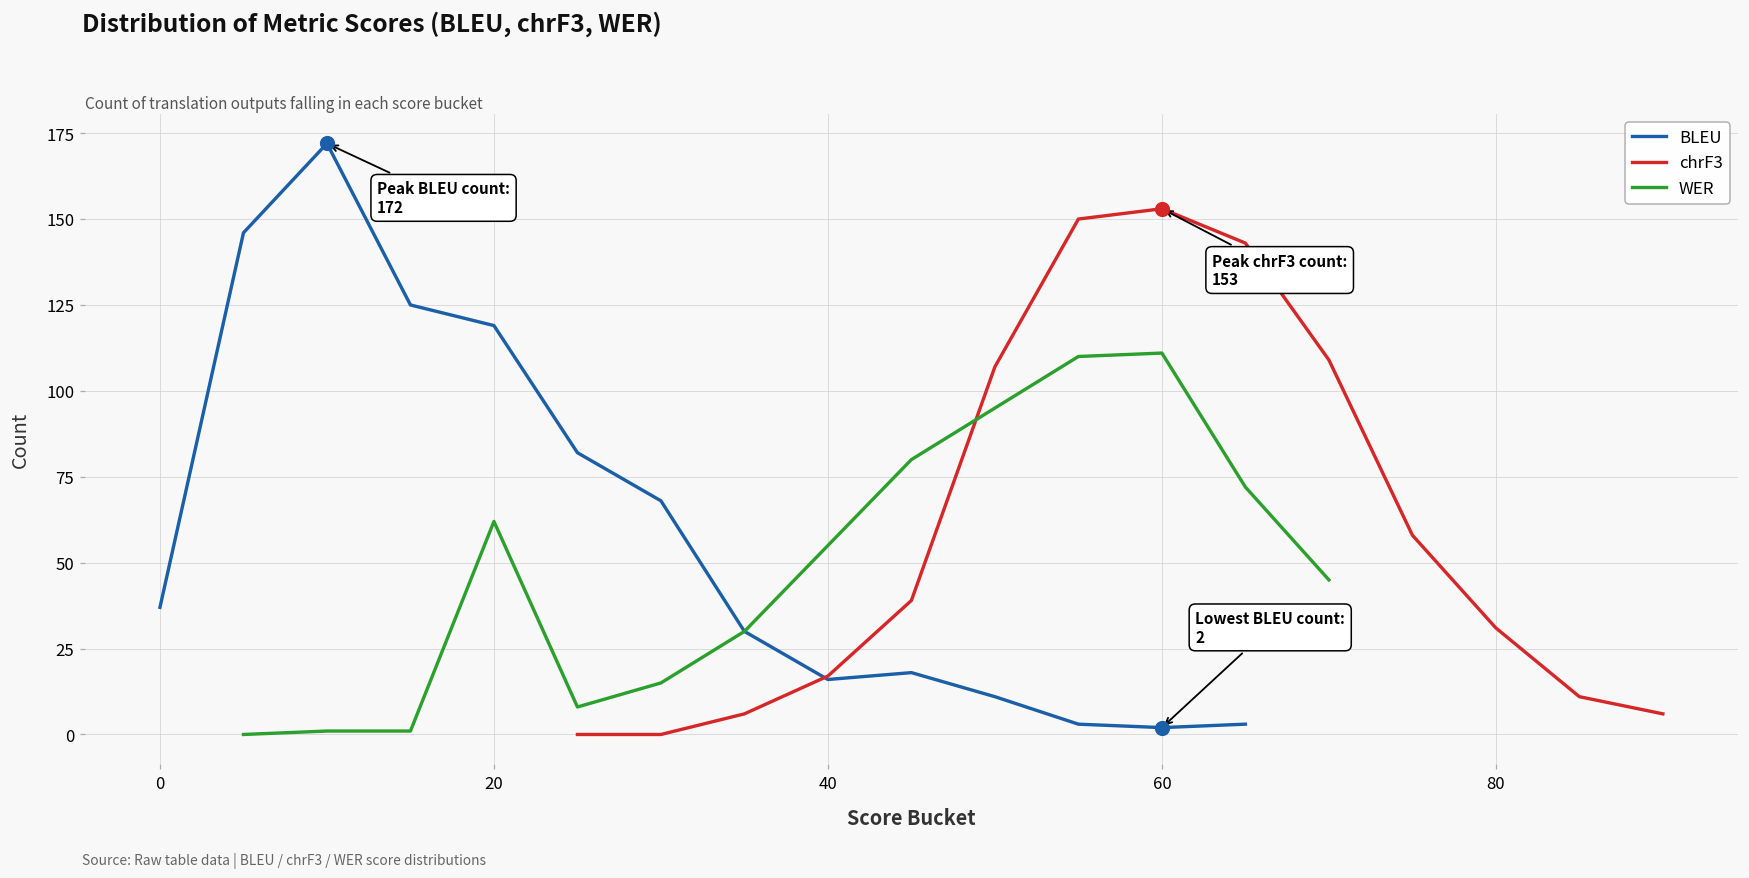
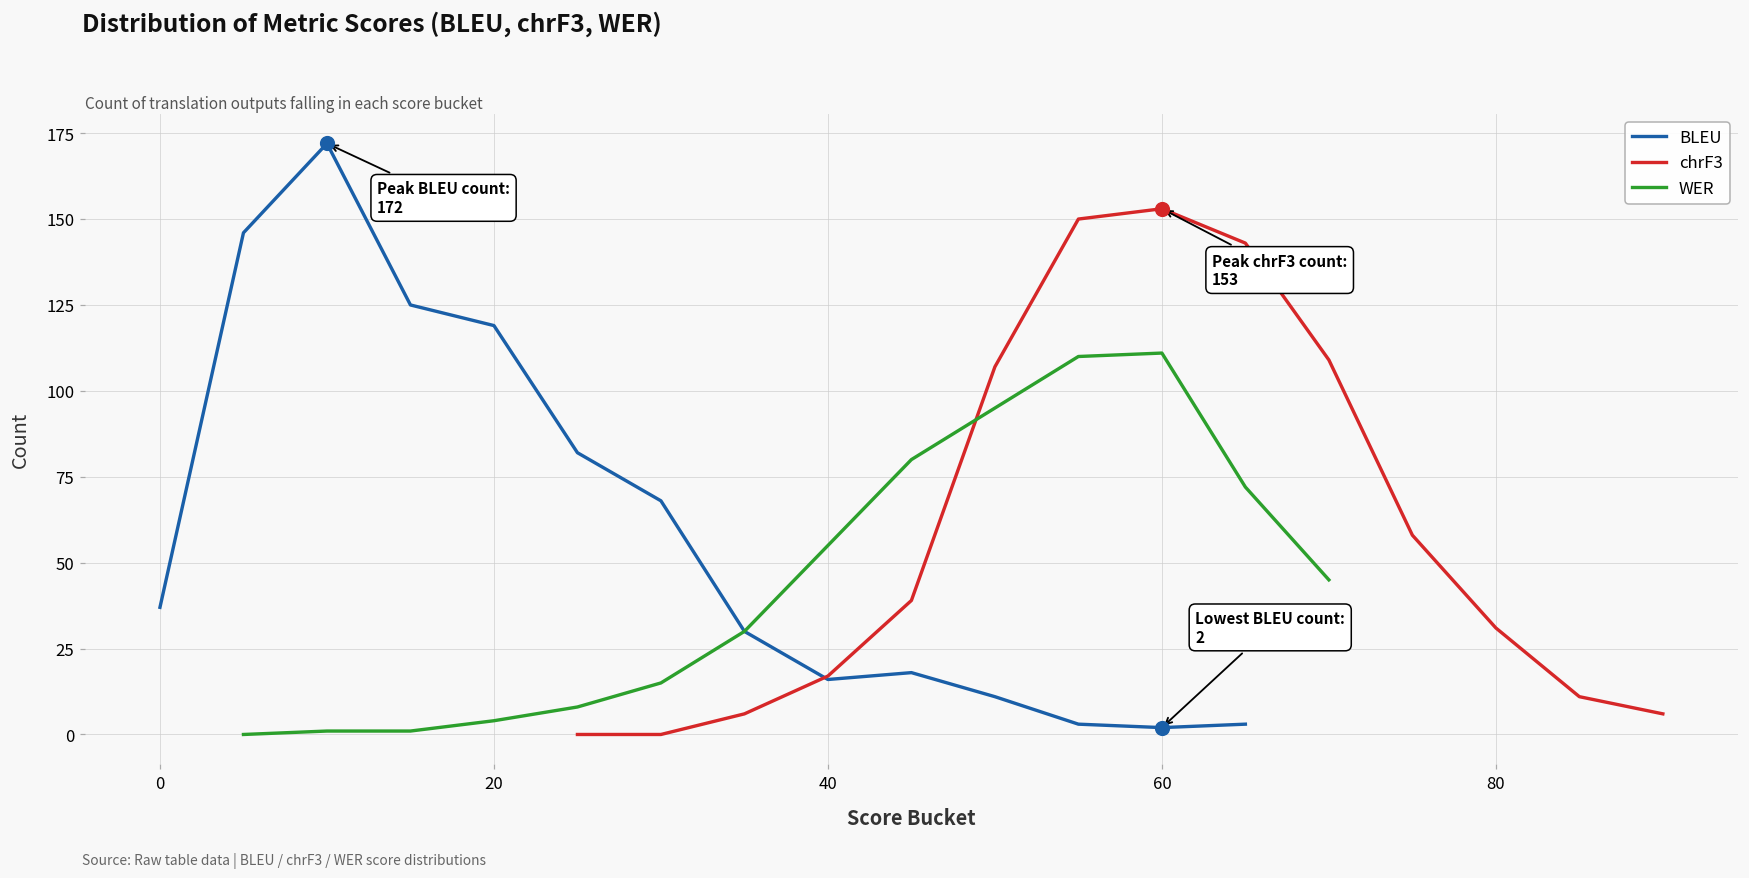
WER, 20: 62 -> 4
